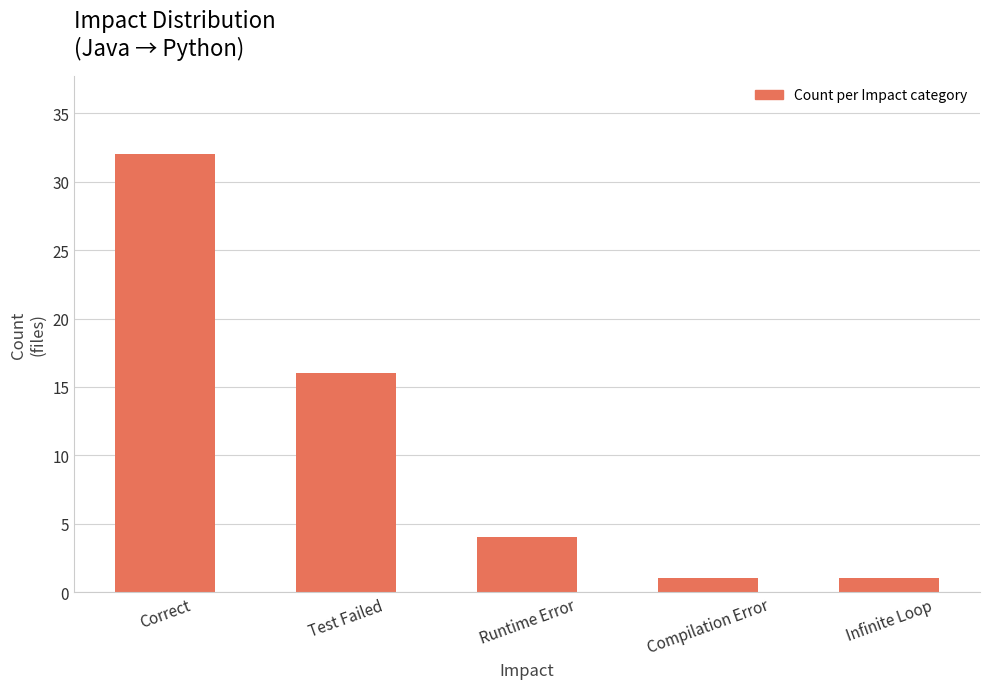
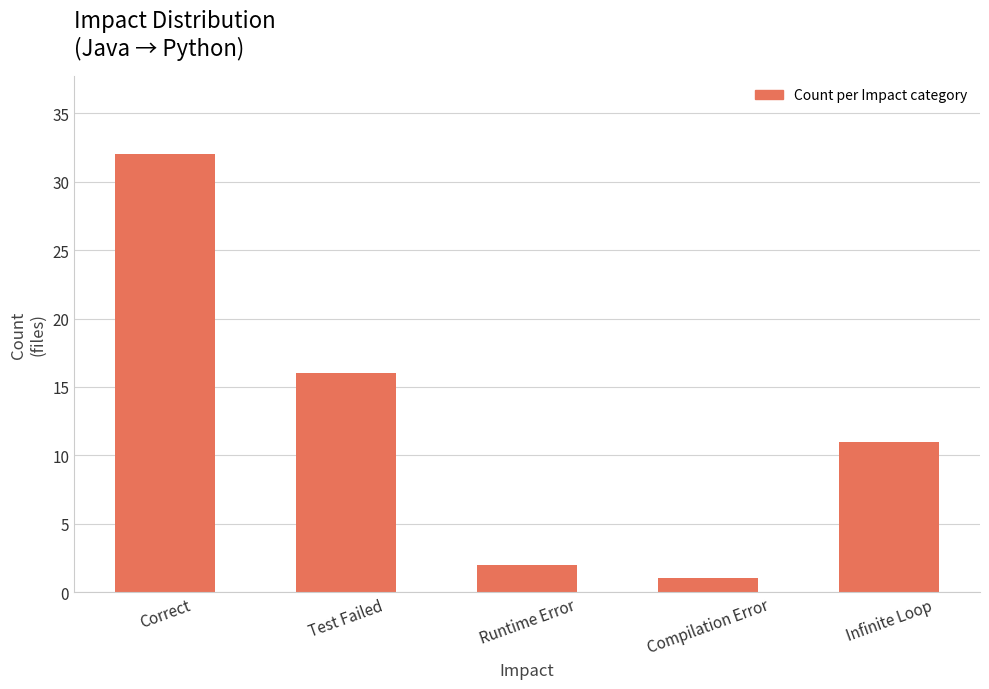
Runtime Error: 4 -> 2
Infinite Loop: 1 -> 11
